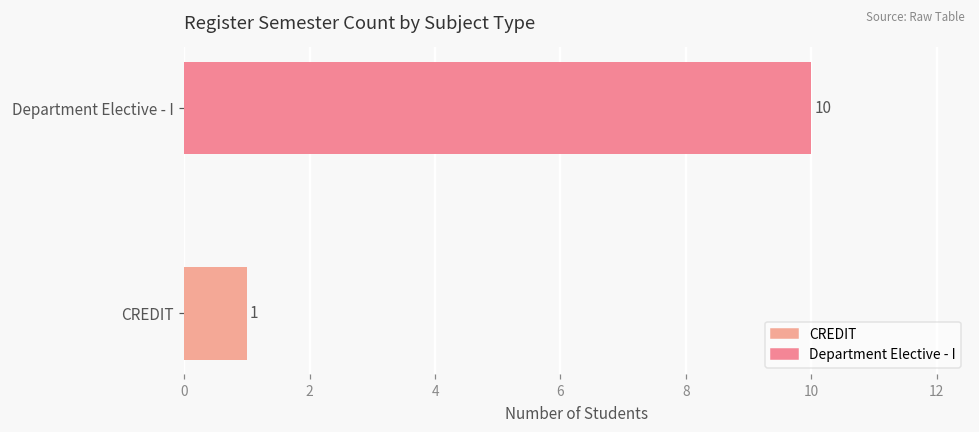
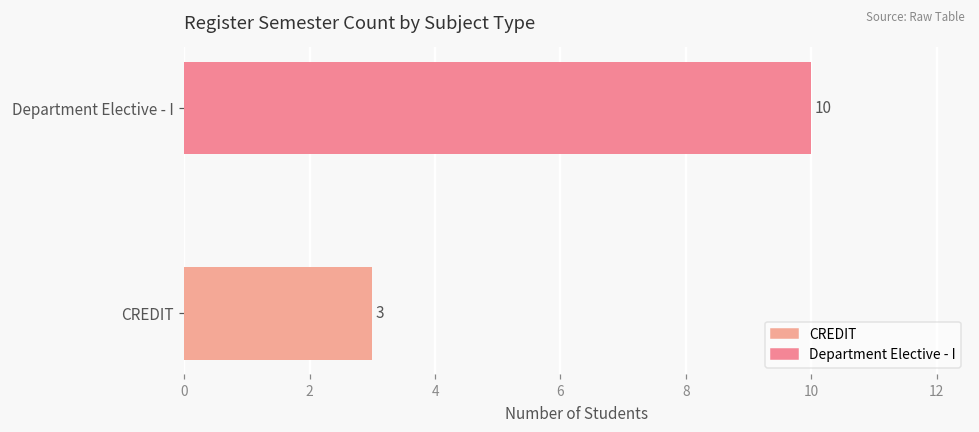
CREDIT: 1 -> 3
